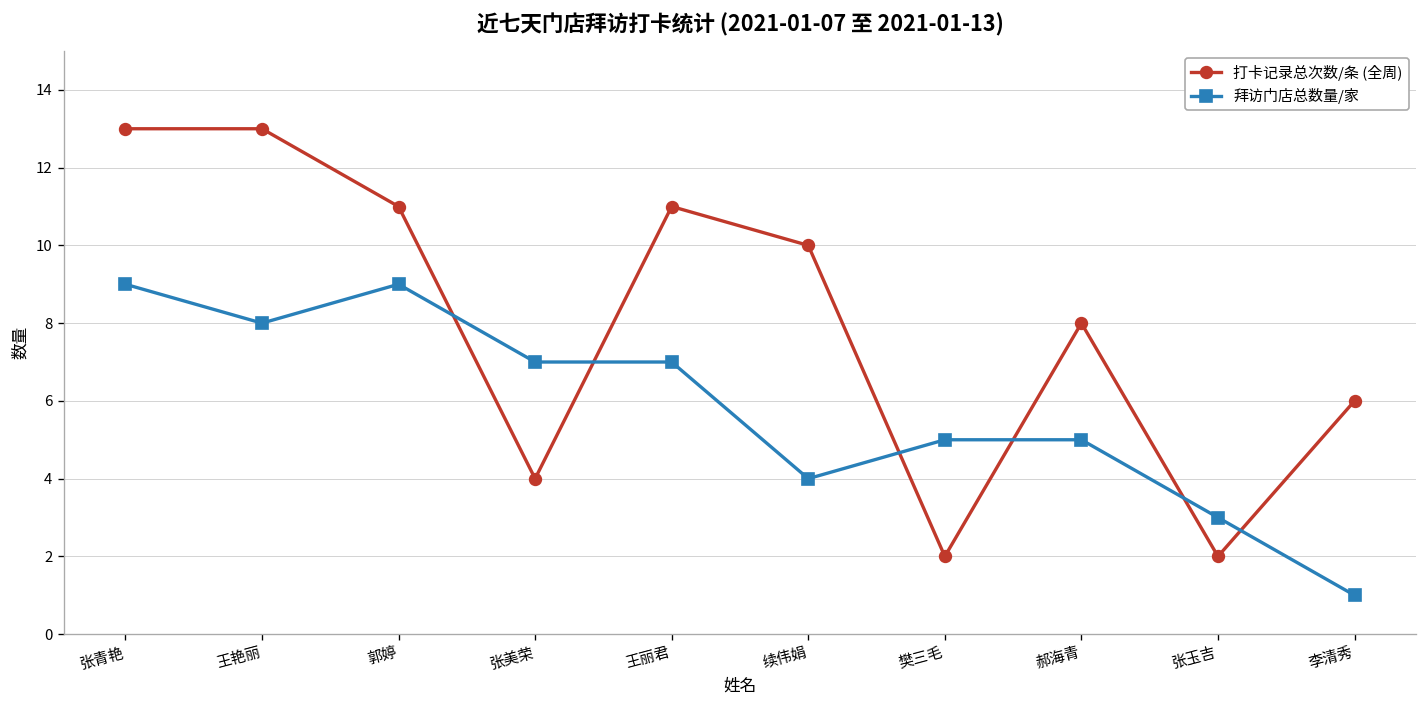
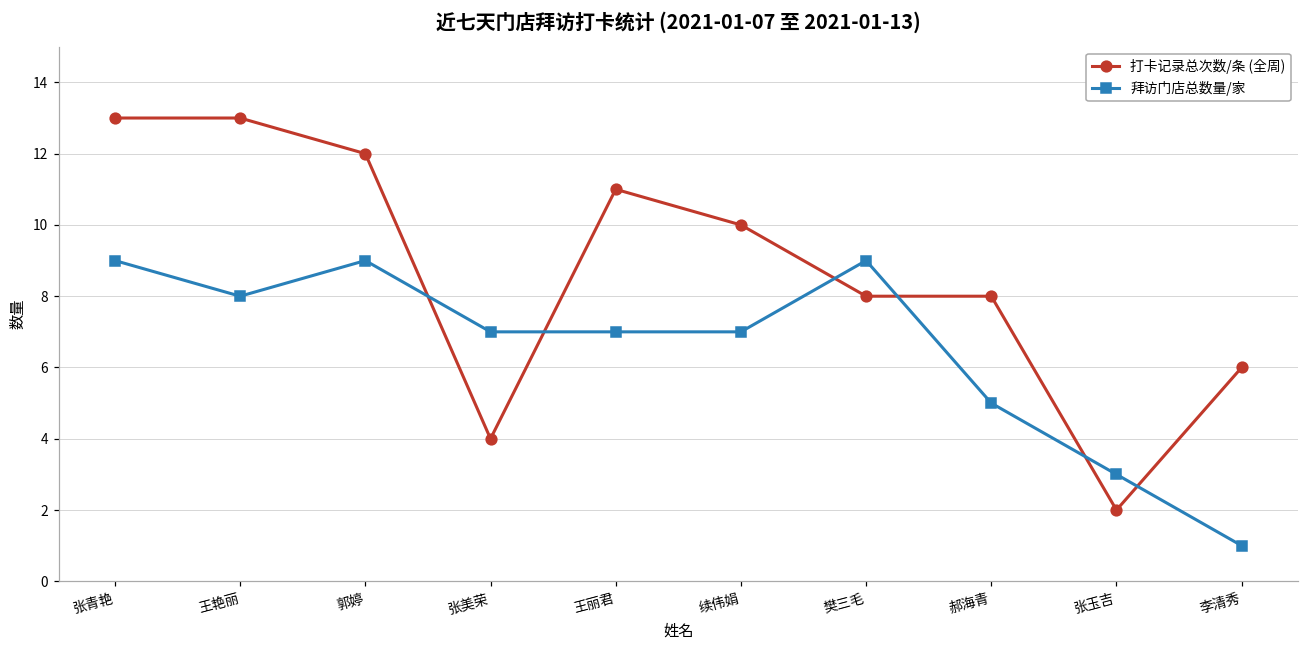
打卡记录总次数/条 (全周), 郭婷: 11 -> 12
拜访门店总数量/家, 续伟娟: 4 -> 7
打卡记录总次数/条 (全周), 樊三毛: 2 -> 8
拜访门店总数量/家, 樊三毛: 5 -> 9
